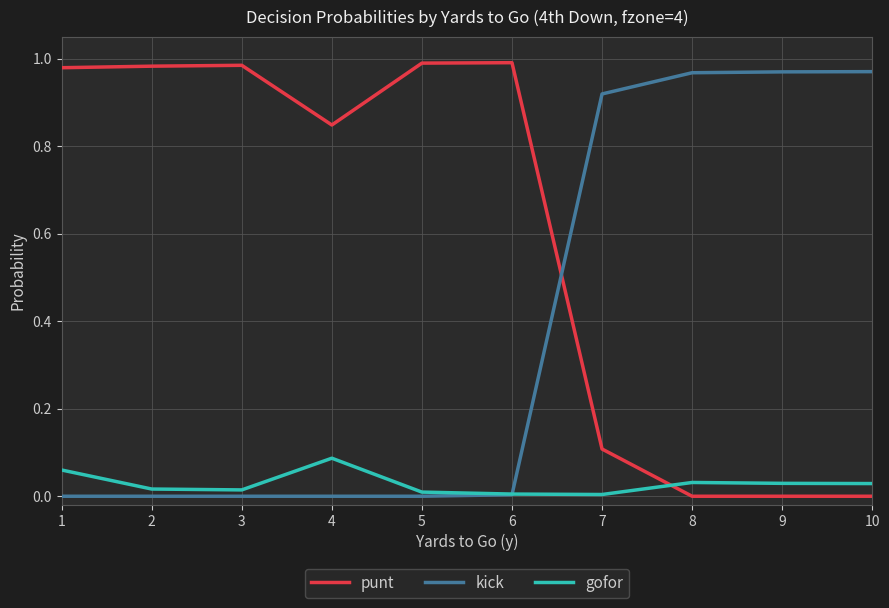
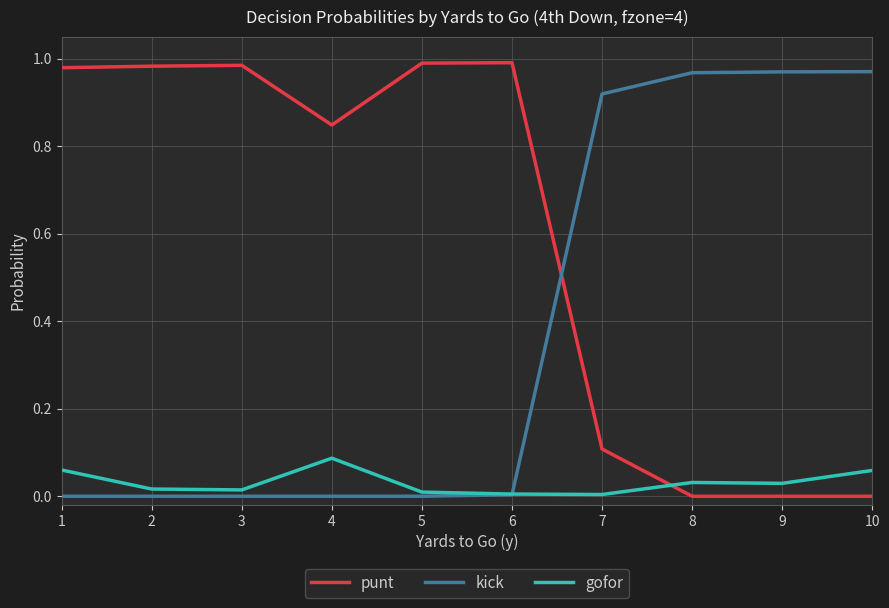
gofor, 10: 0.03 -> 0.06
